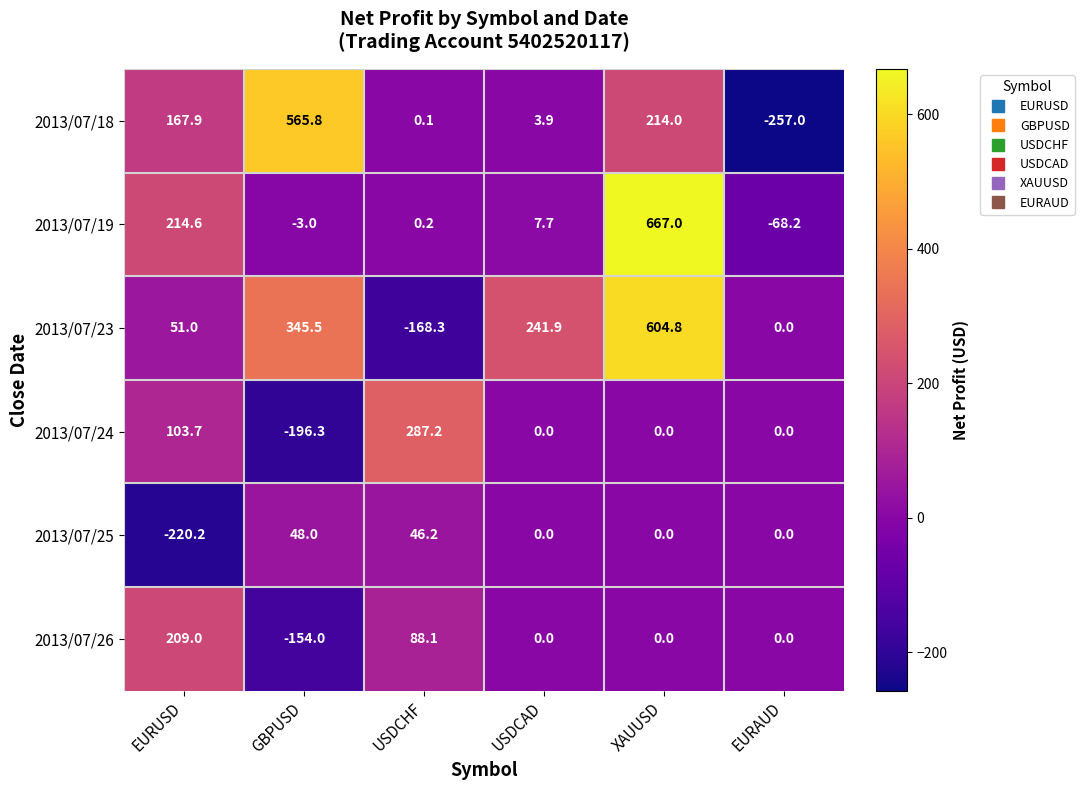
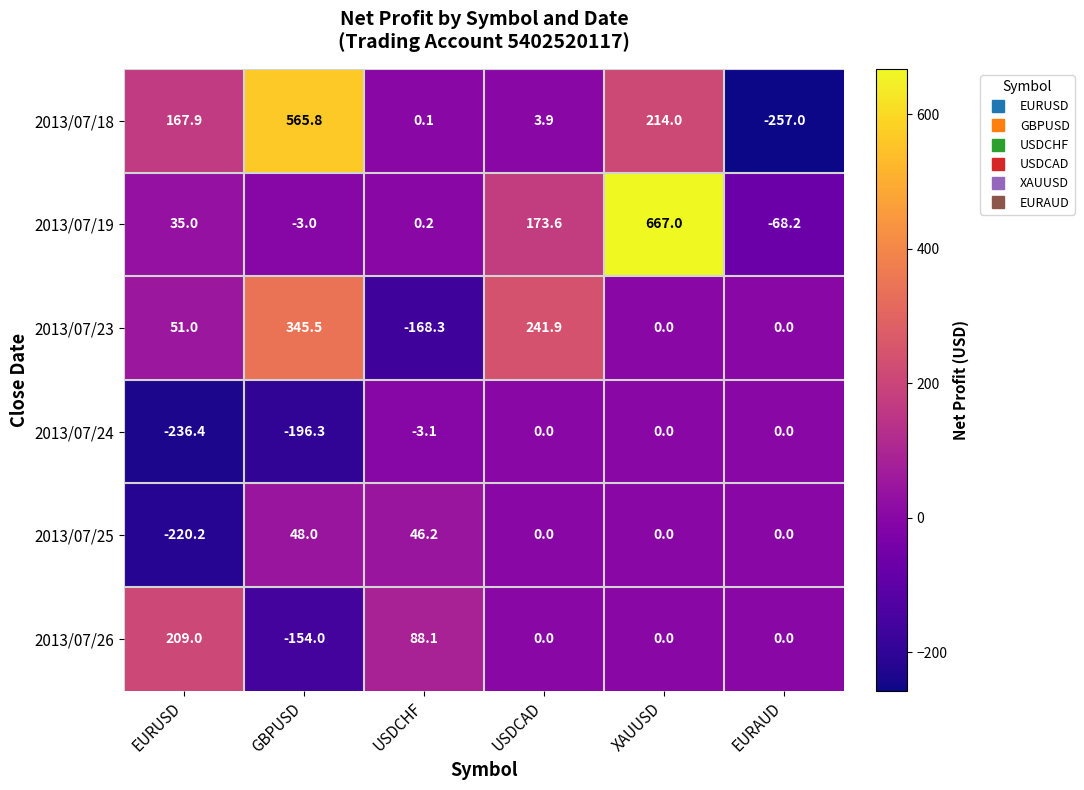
2013/07/19, EURUSD: 214.6 -> 35.0
2013/07/19, USDCAD: 7.7 -> 173.6
2013/07/23, XAUUSD: 604.8 -> 0.0
2013/07/24, EURUSD: 103.7 -> -236.4
2013/07/24, USDCHF: 287.2 -> -3.1
